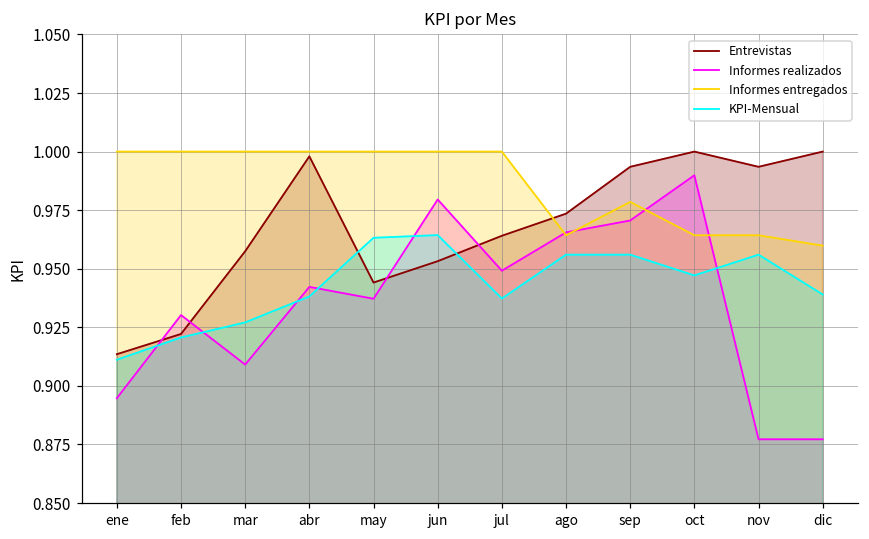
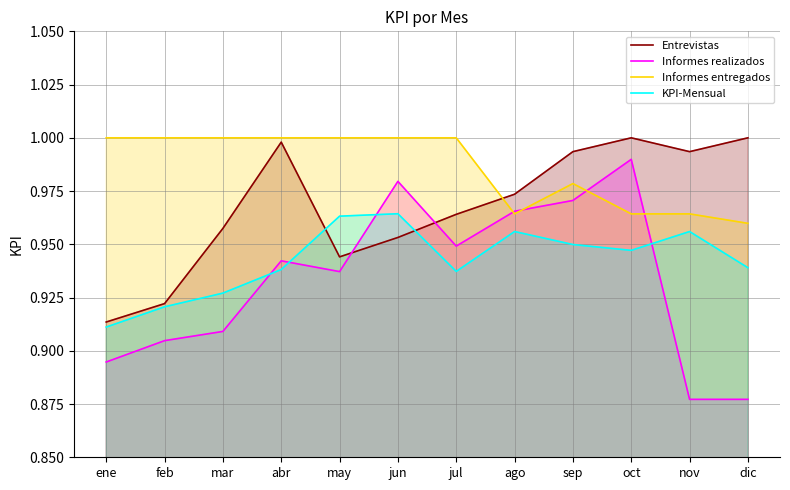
Informes realizados, feb: 0.930 -> 0.905
KPI-Mensual, sep: 0.956 -> 0.950
